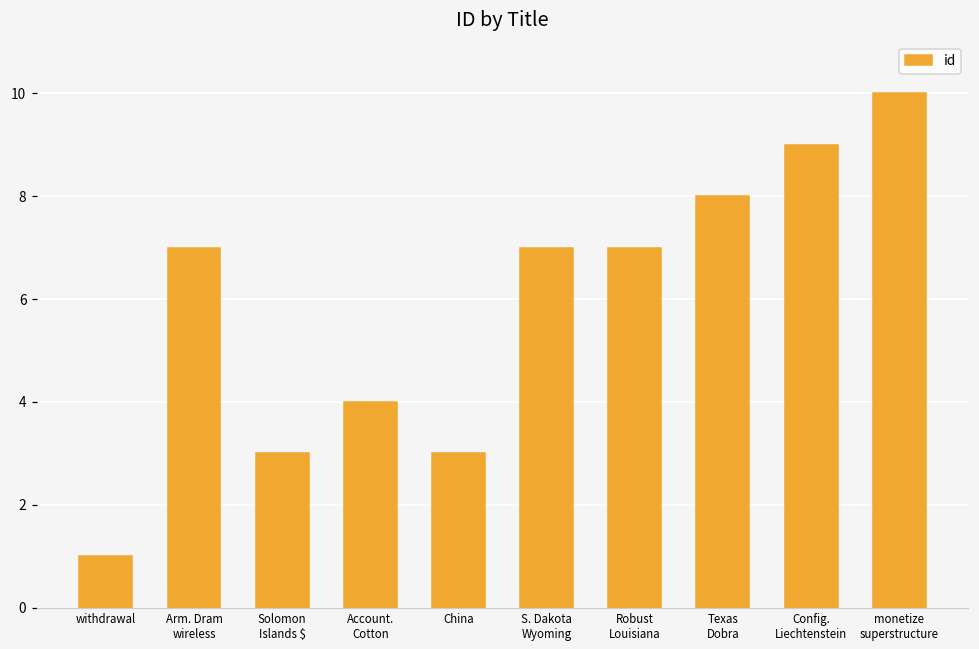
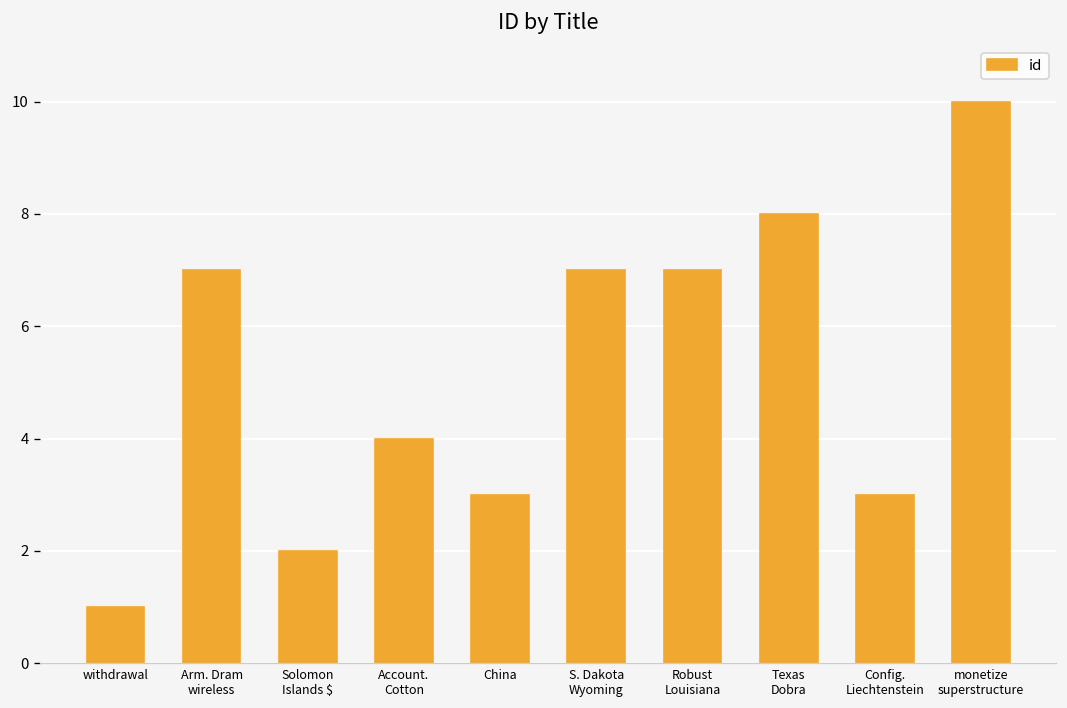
Solomon Islands $: 3 -> 2
Config. Liechtenstein: 9 -> 3
